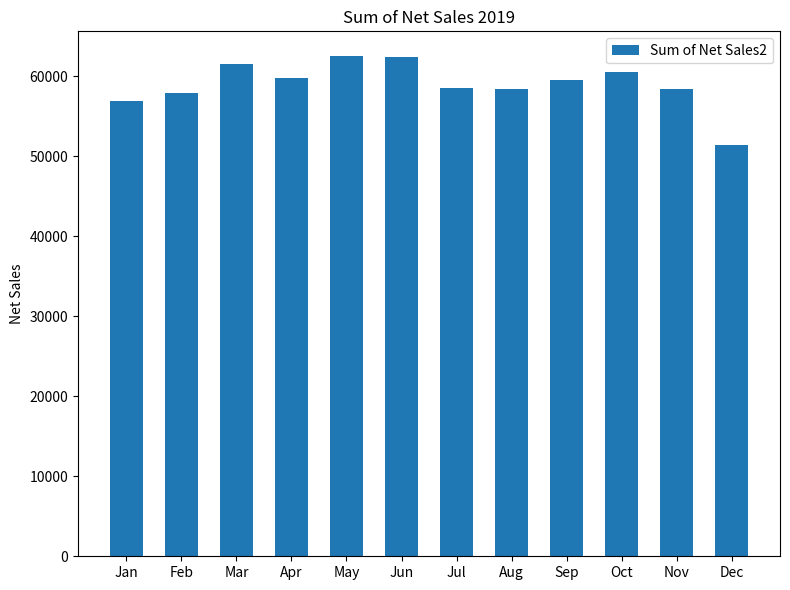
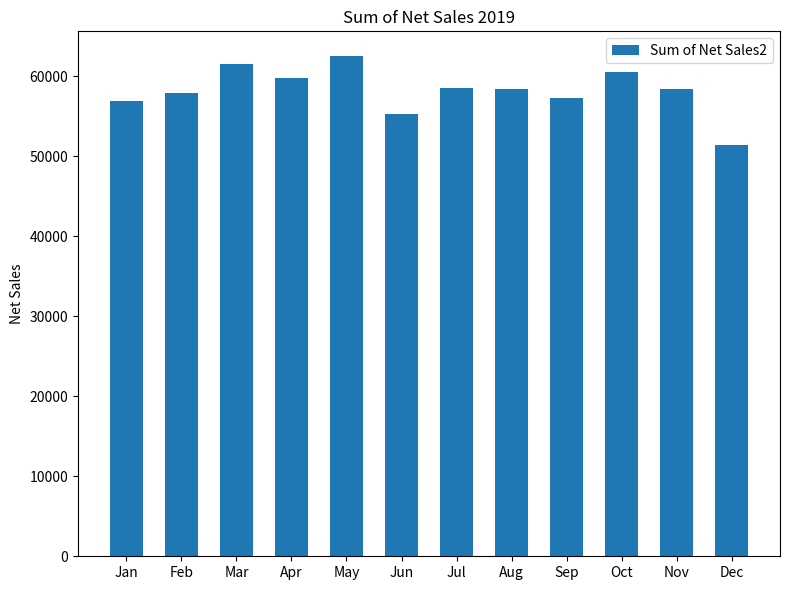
Jun: 62000 -> 55000
Sep: 60000 -> 57000
